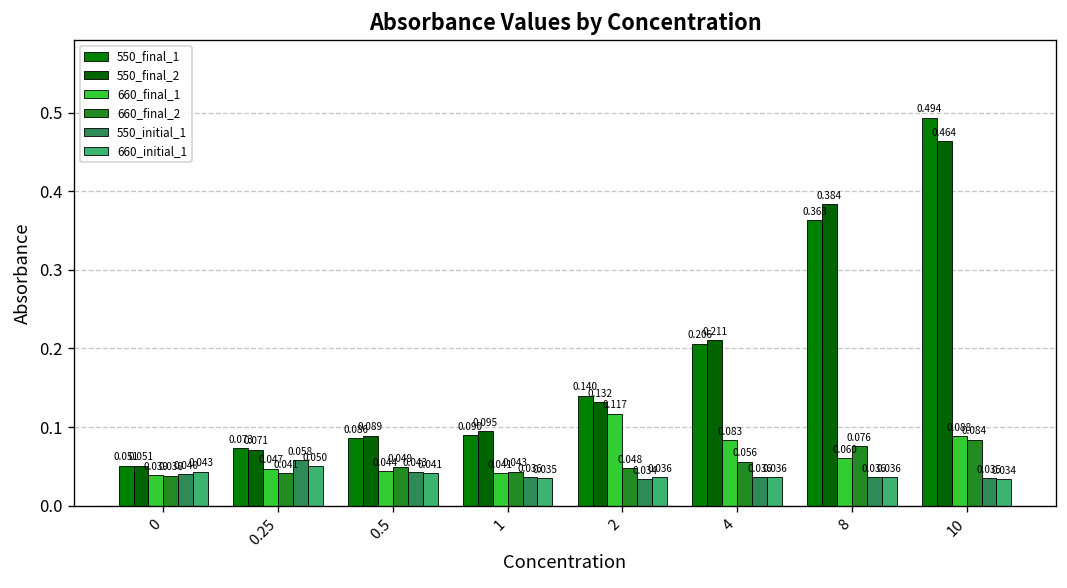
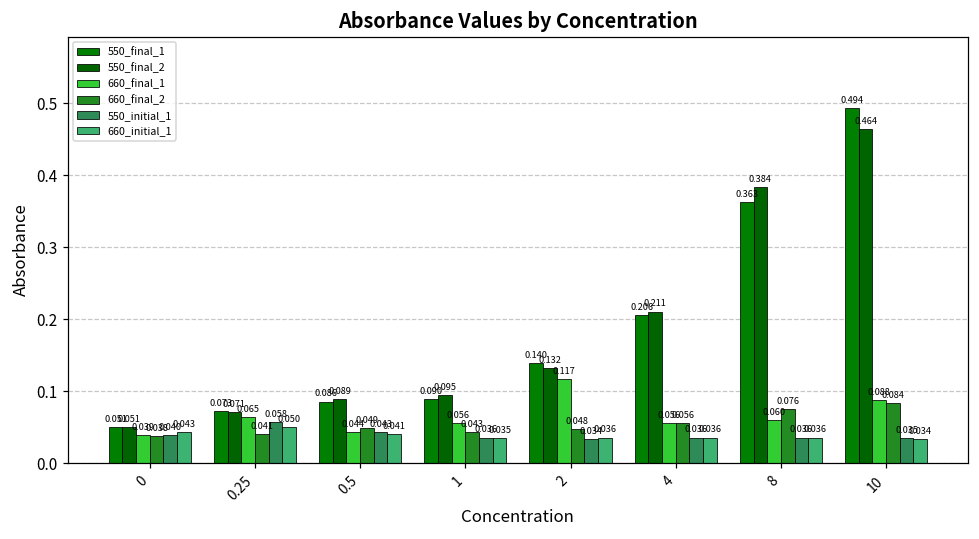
660_final_1, 0.25: 0.047 -> 0.065
660_final_1, 1: 0.041 -> 0.056
660_final_1, 4: 0.083 -> 0.056
